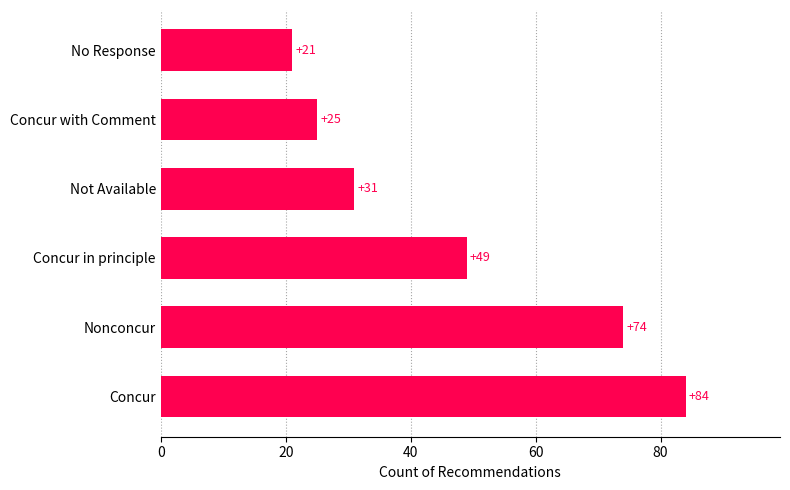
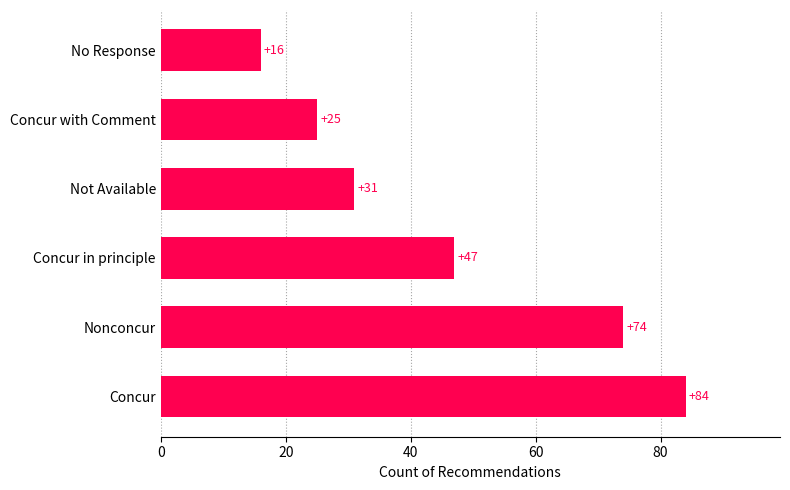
No Response: +21 -> +16
Concur in principle: +49 -> +47
